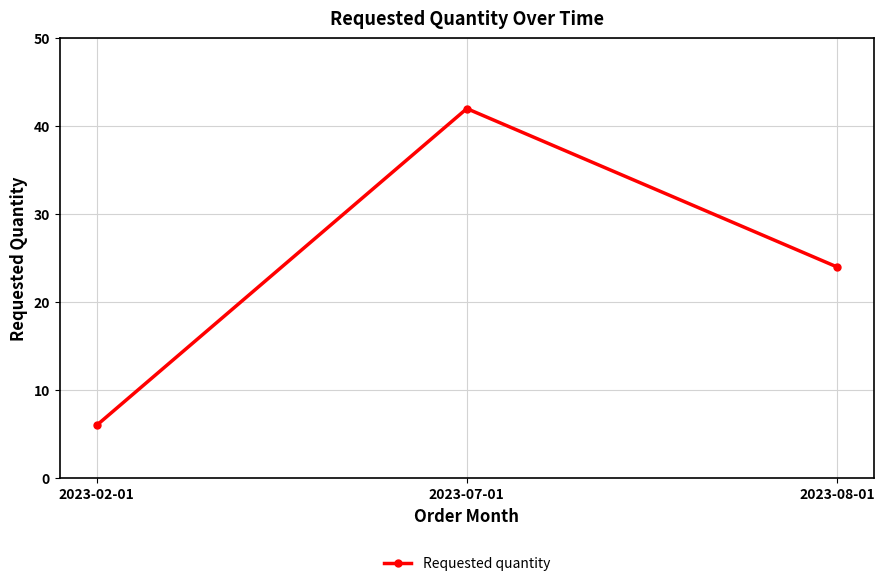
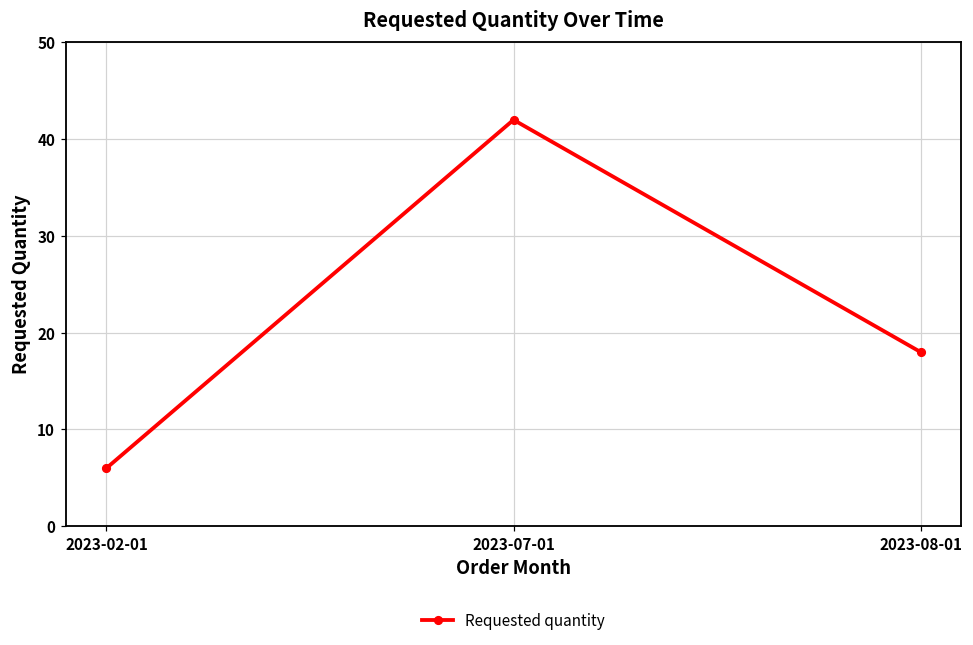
2023-08-01: 24 -> 18
